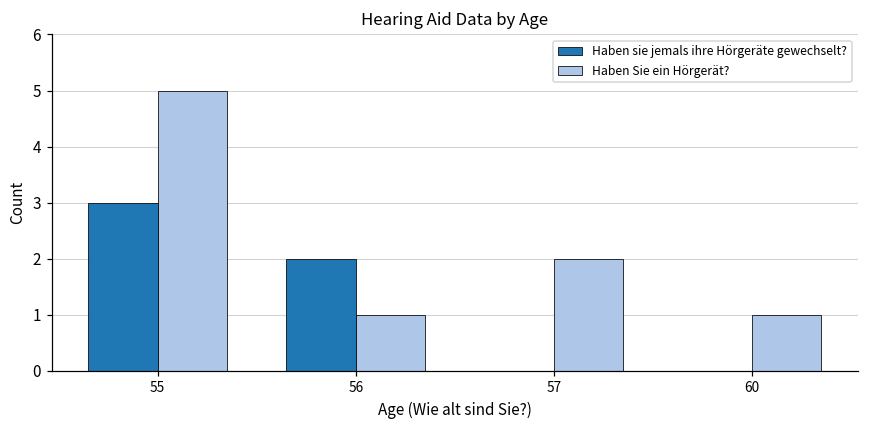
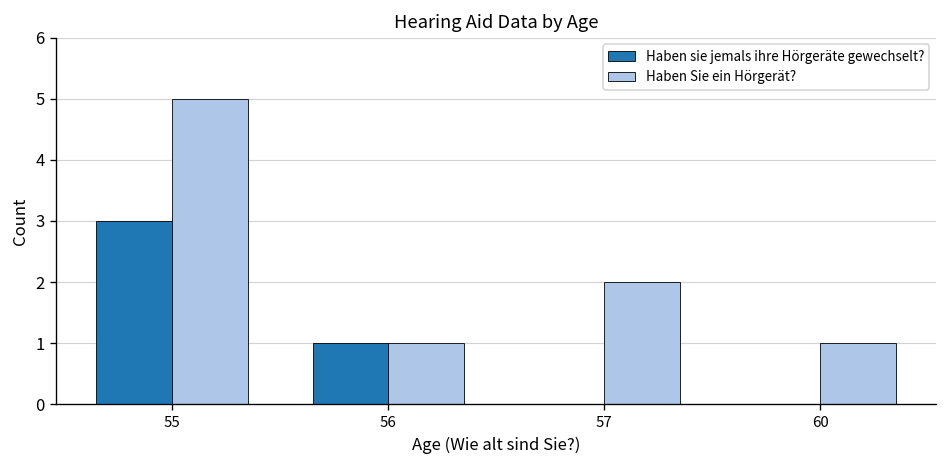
Haben sie jemals ihre Hörgeräte gewechselt?, 56: 2 -> 1
